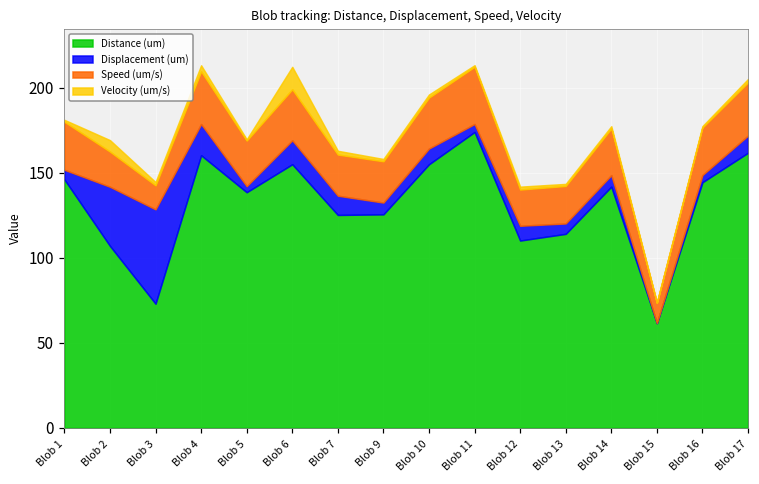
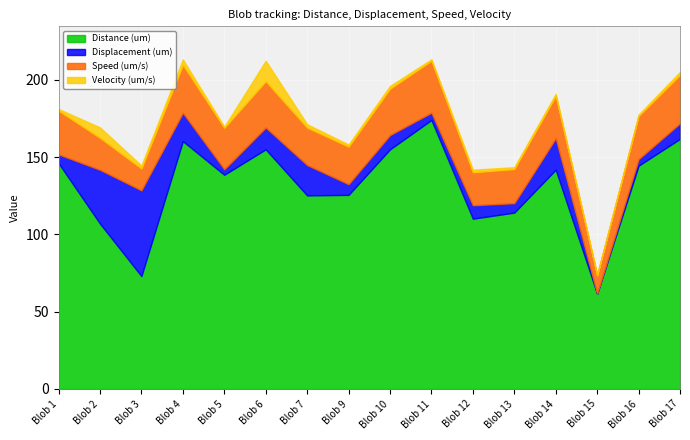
Displacement (um), Blob 7: 11 -> 20
Displacement (um), Blob 14: 7 -> 20
